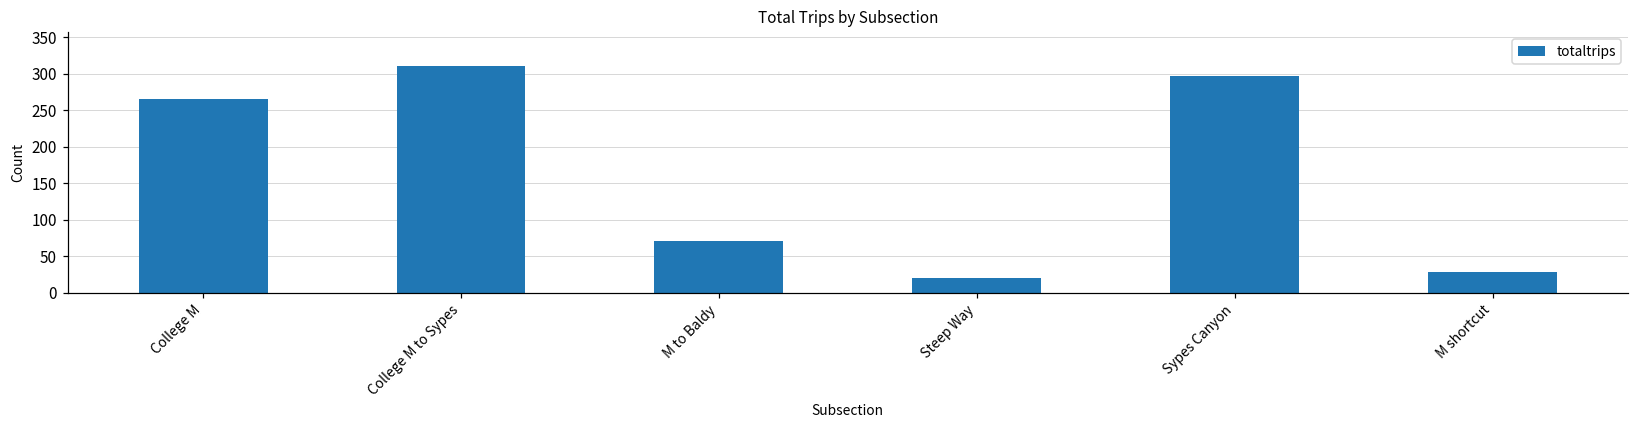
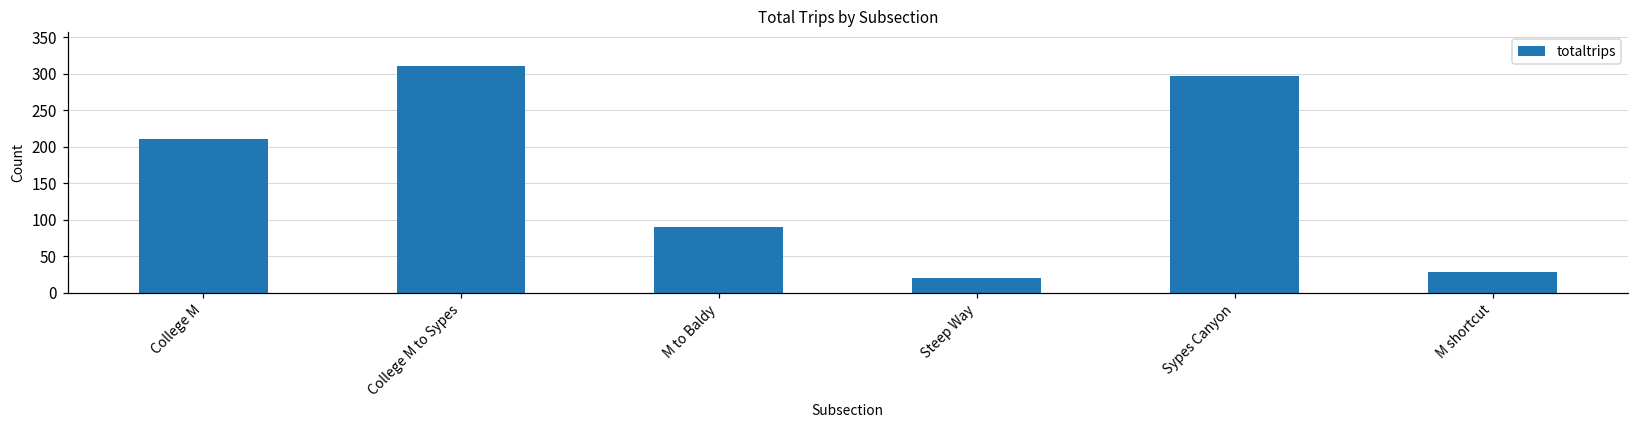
College M: 270 -> 210
M to Baldy: 70 -> 90
